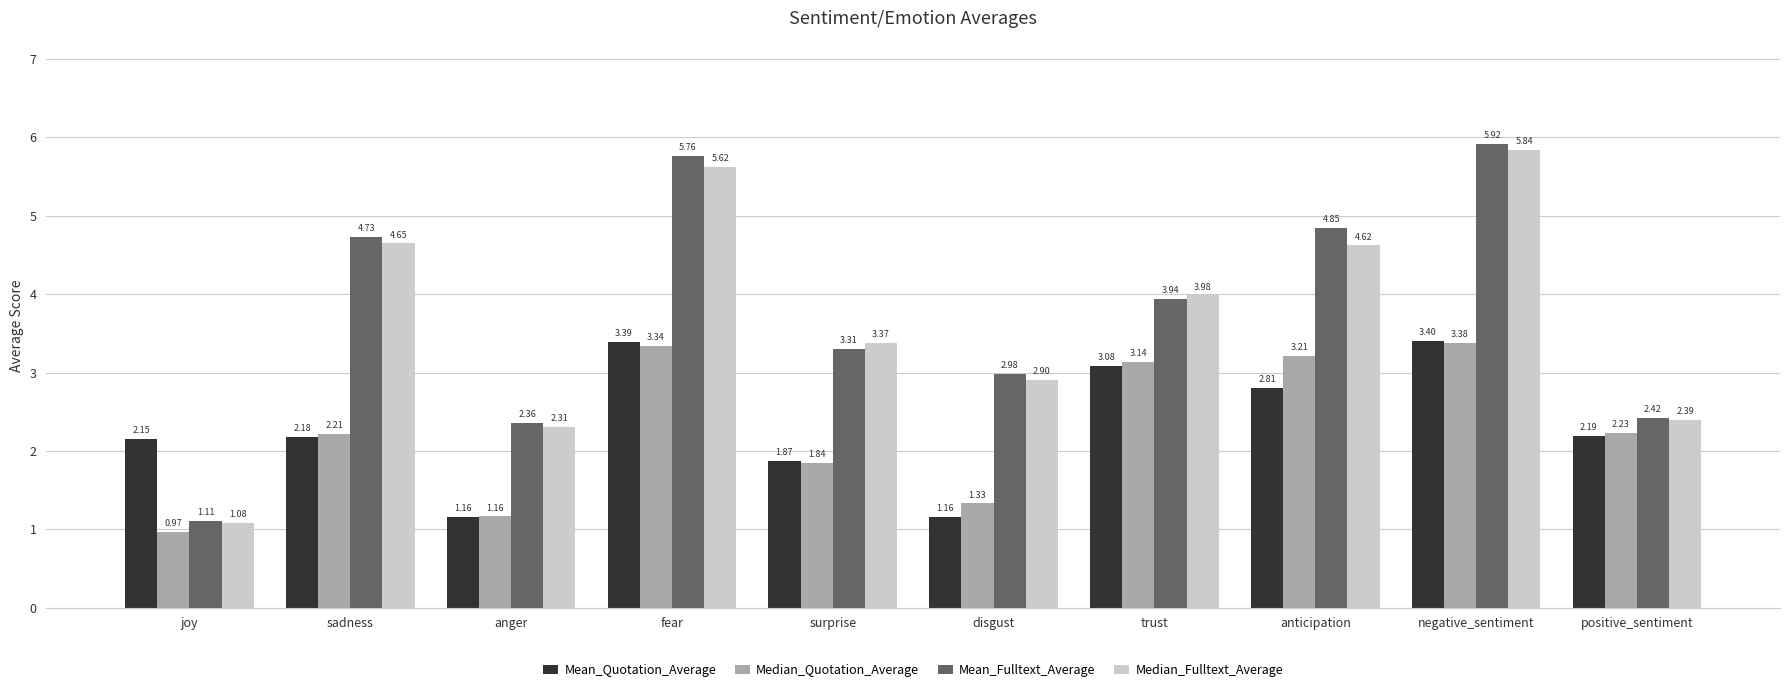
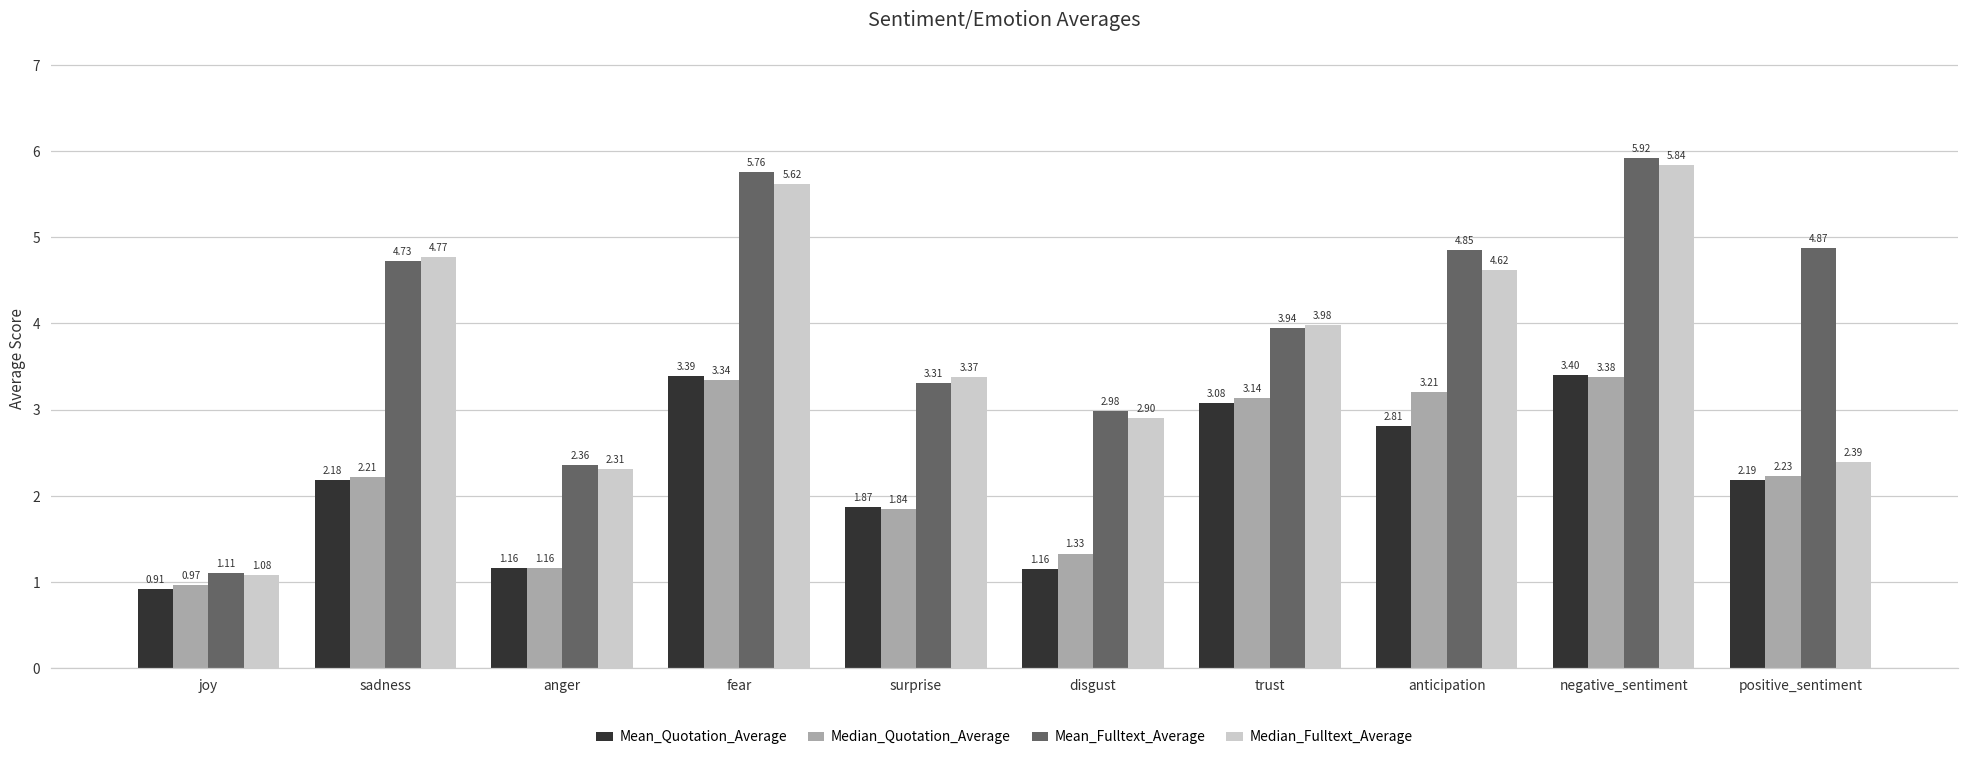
Mean_Quotation_Average, joy: 2.15 -> 0.91
Median_Fulltext_Average, sadness: 4.65 -> 4.77
Mean_Fulltext_Average, positive_sentiment: 2.42 -> 4.87
